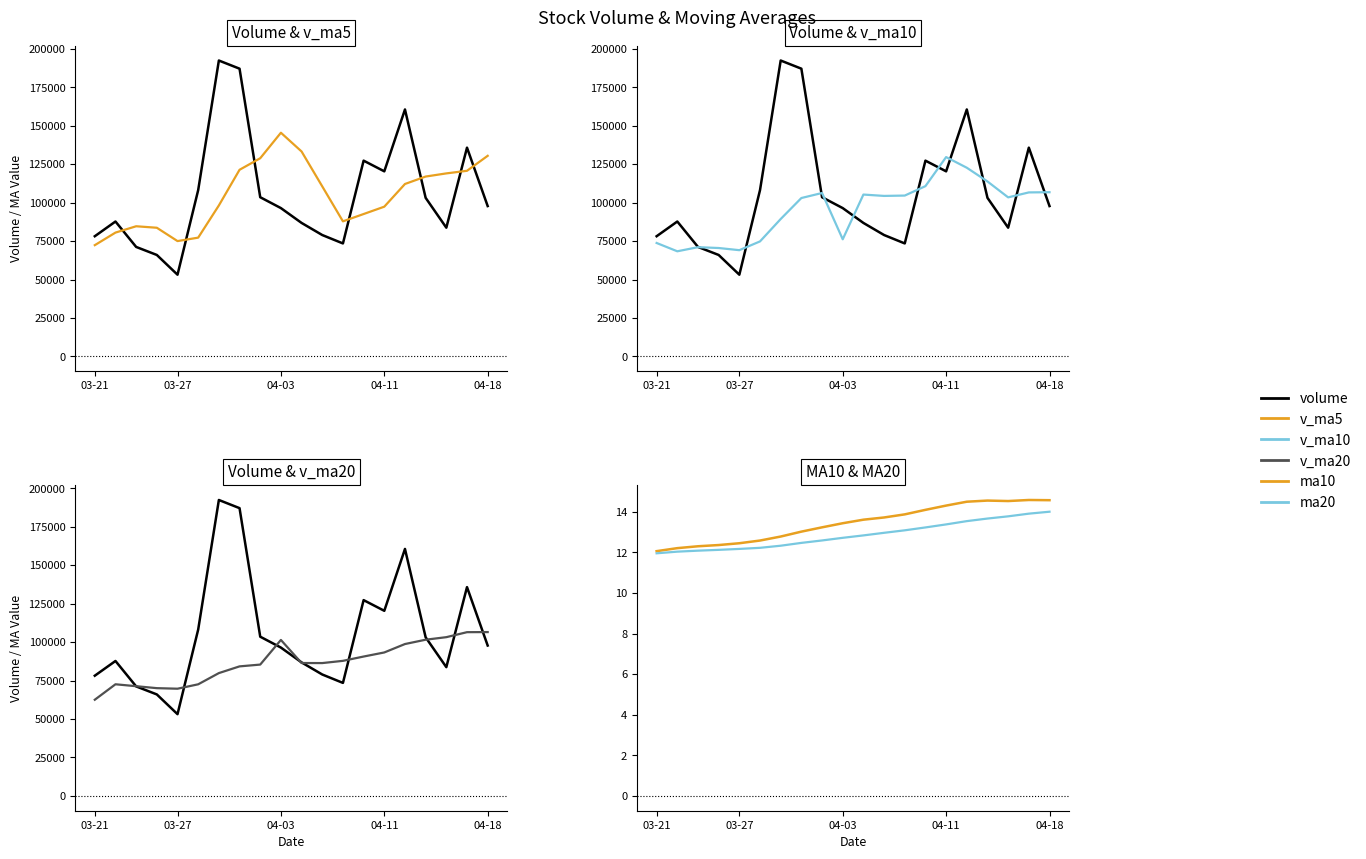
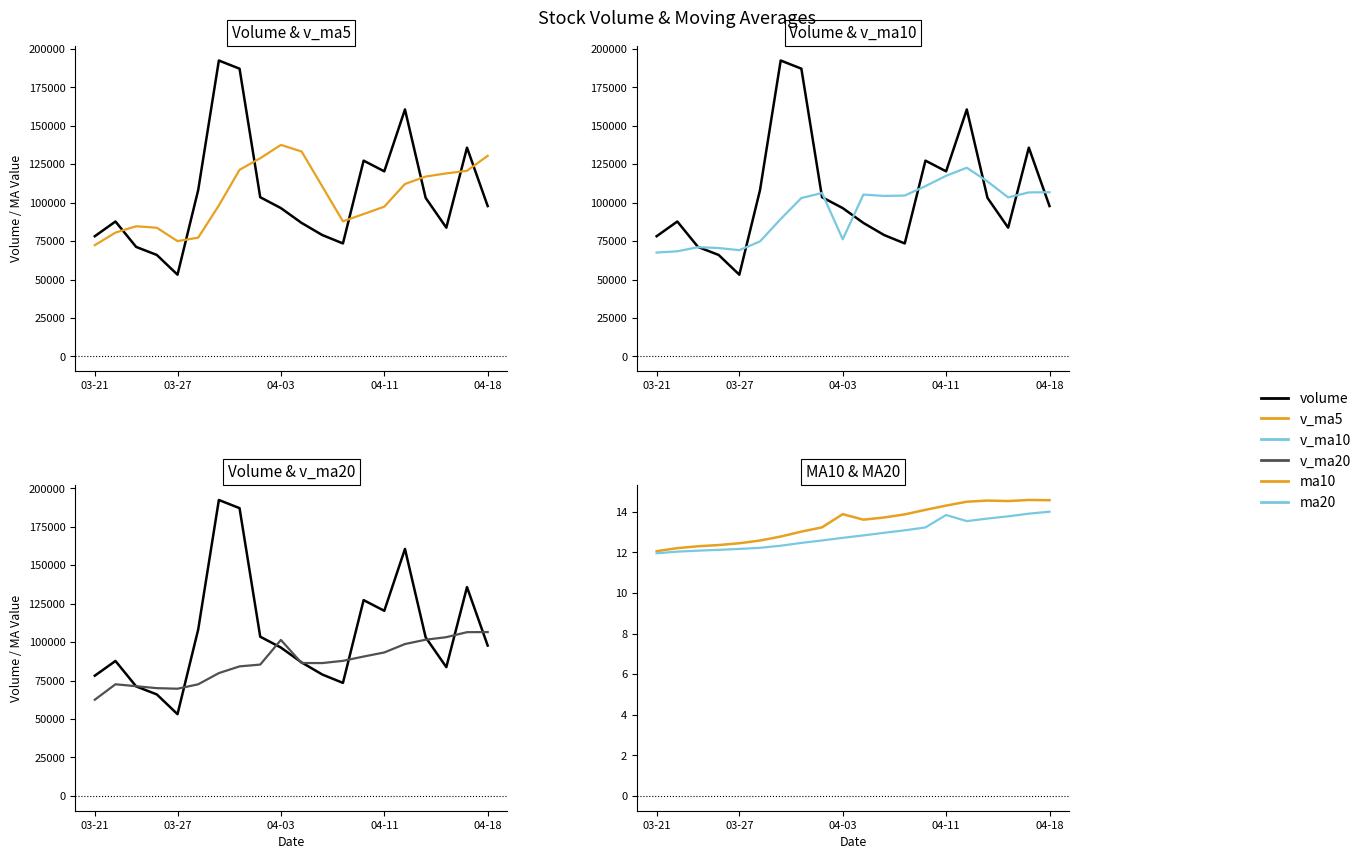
Volume & v_ma5, v_ma5, 04-03: 145000 -> 138000
Volume & v_ma10, v_ma10, 03-21: 74000 -> 68000
Volume & v_ma10, v_ma10, 04-11: 130000 -> 117000
MA10 & MA20, ma10, 04-03: 13.4 -> 13.9
MA10 & MA20, ma20, 04-11: 13.4 -> 13.8
